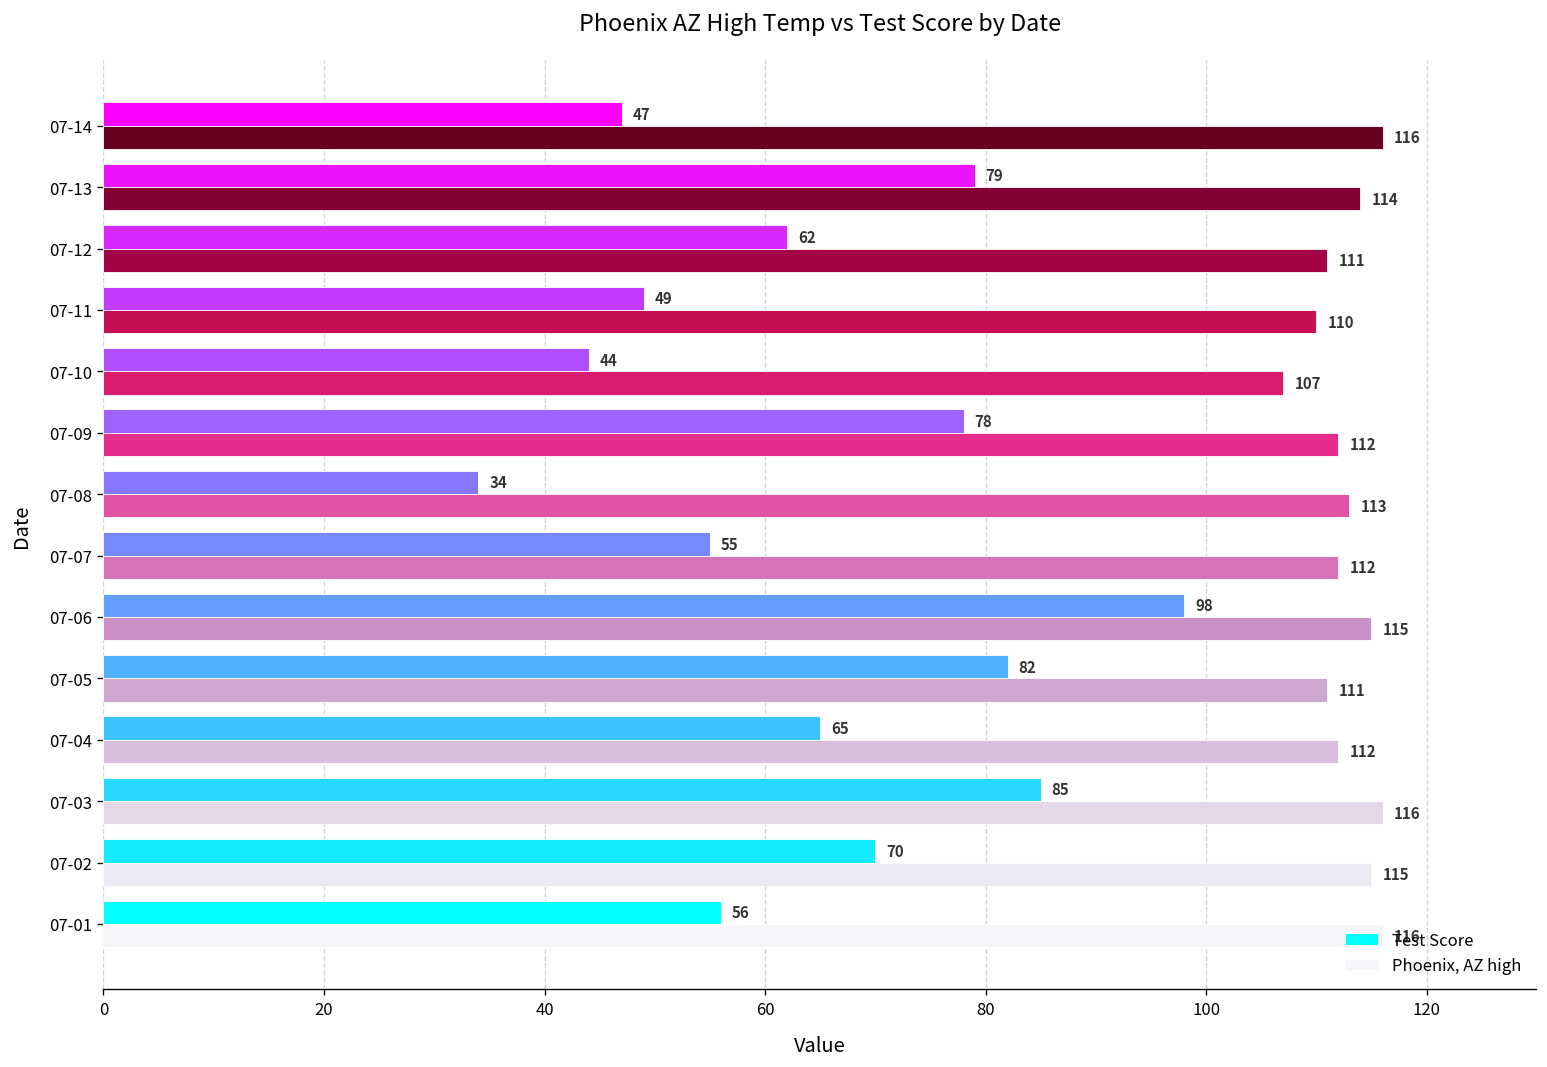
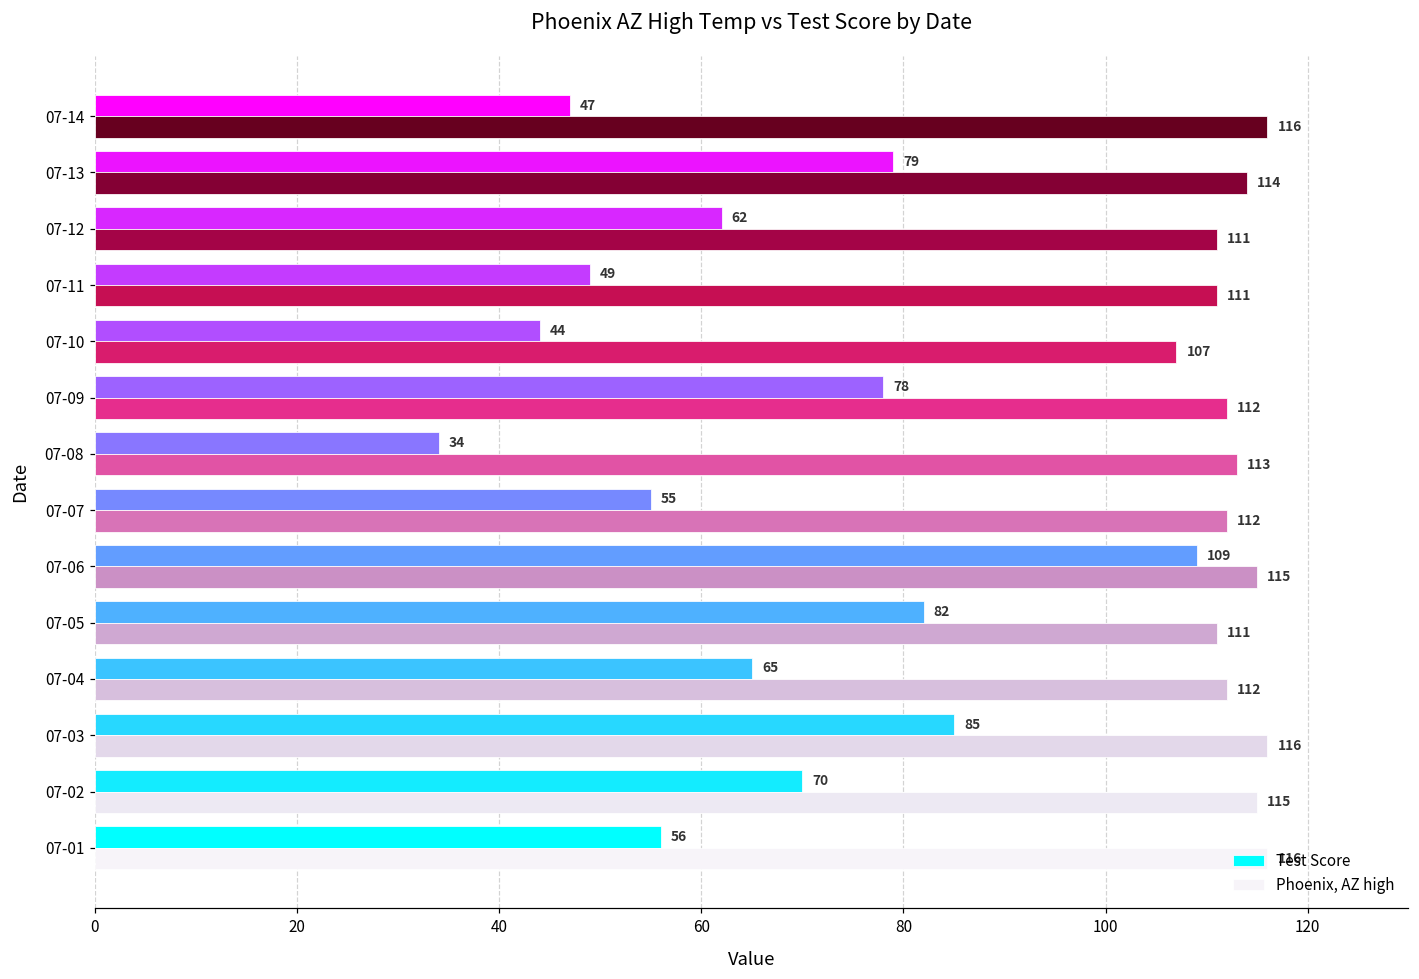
Phoenix, AZ high, 07-11: 110 -> 111
Test Score, 07-06: 98 -> 109
